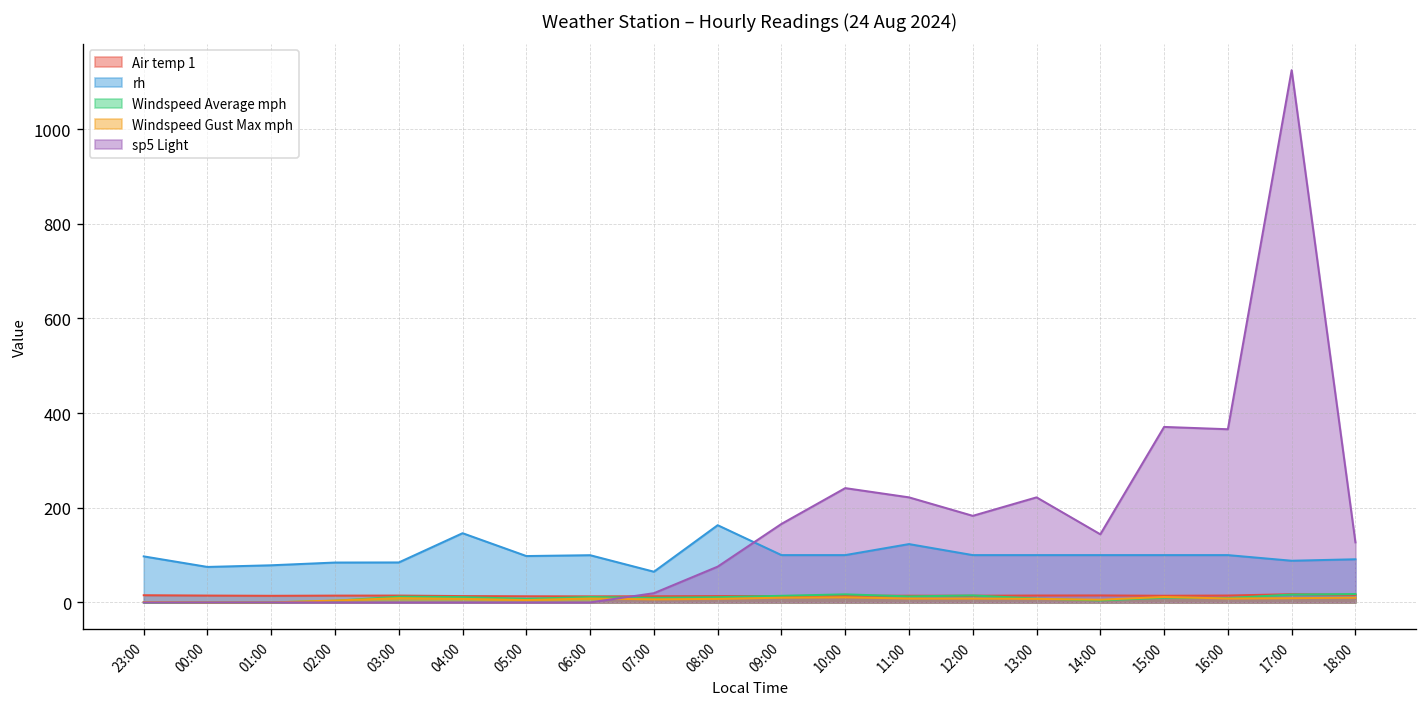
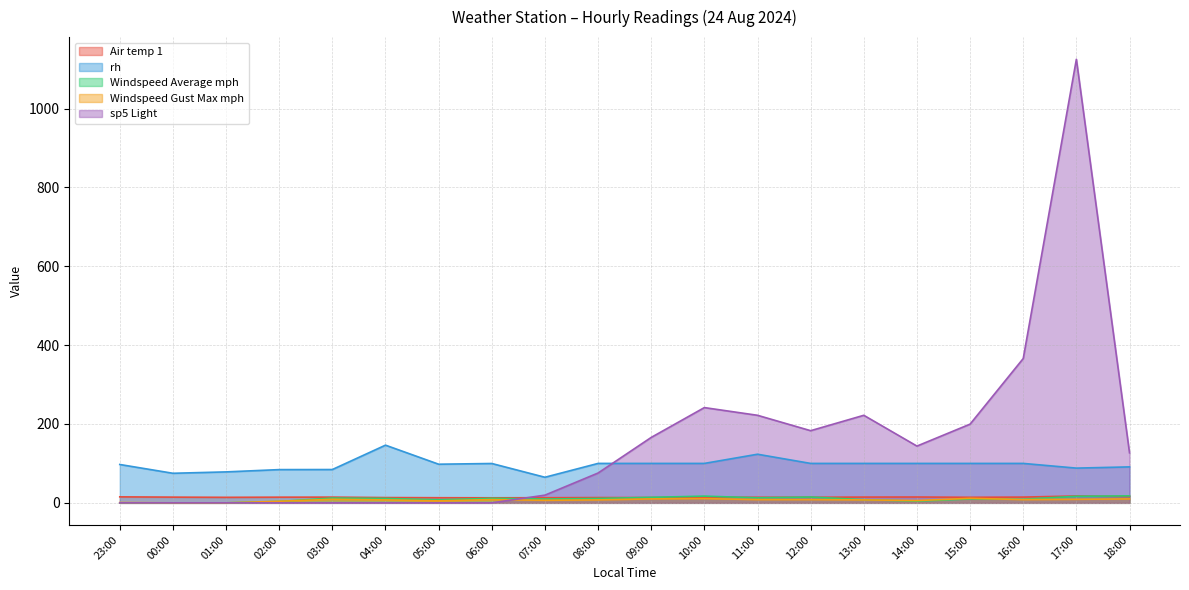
rh, 08:00: 160 -> 100
sp5 Light, 15:00: 370 -> 200
